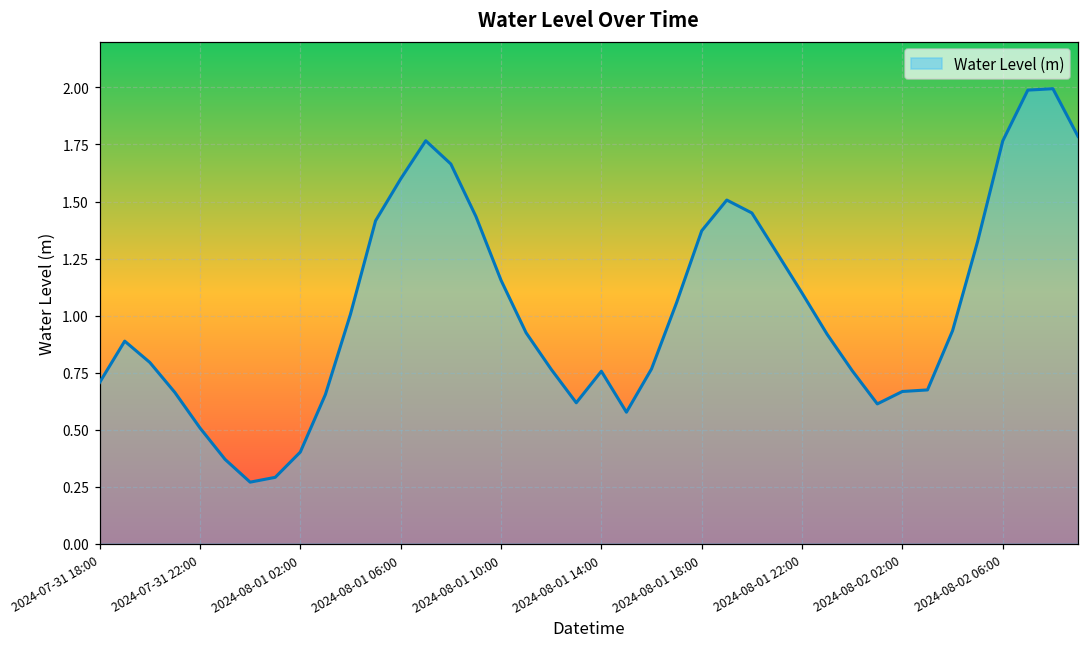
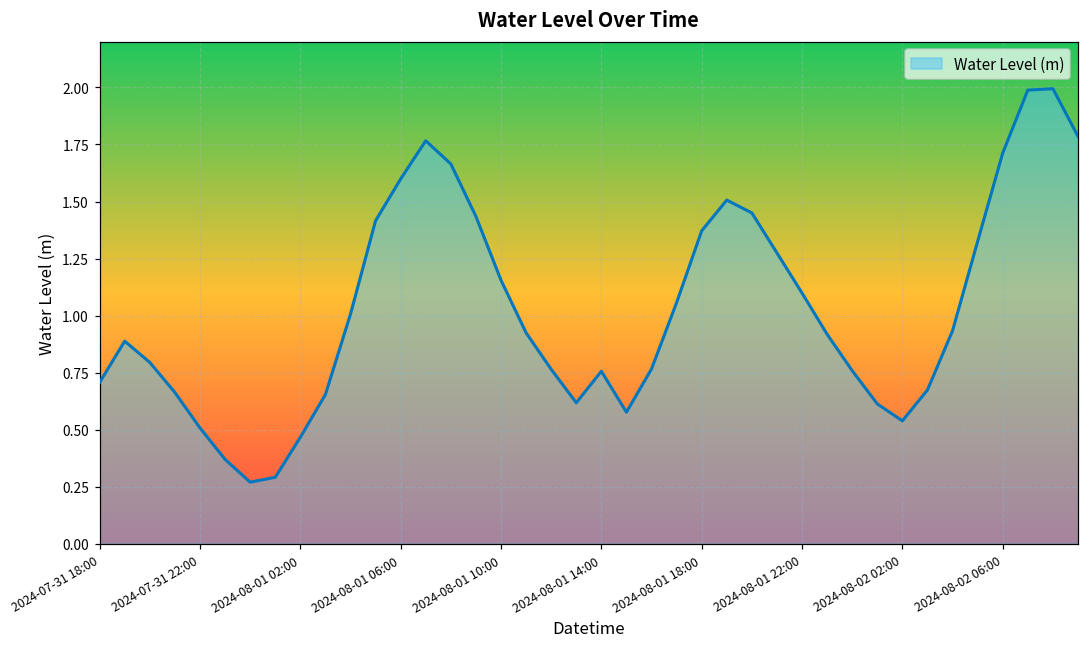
2024-08-01 02:00: 0.40 -> 0.47
2024-08-02 02:00: 0.67 -> 0.54
2024-08-02 06:00: 1.77 -> 1.71
